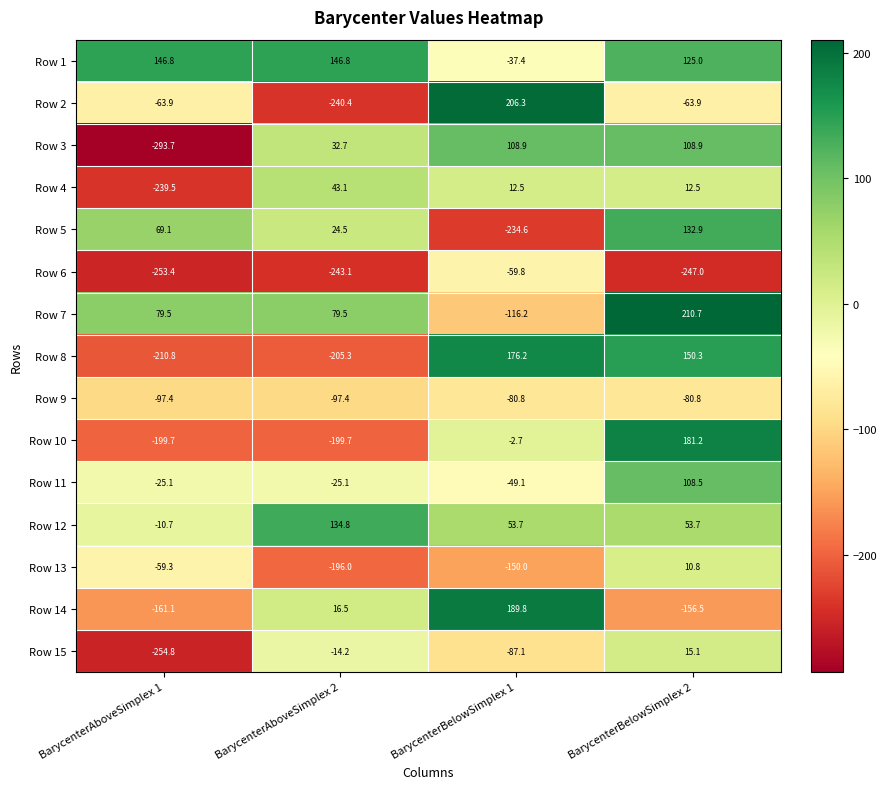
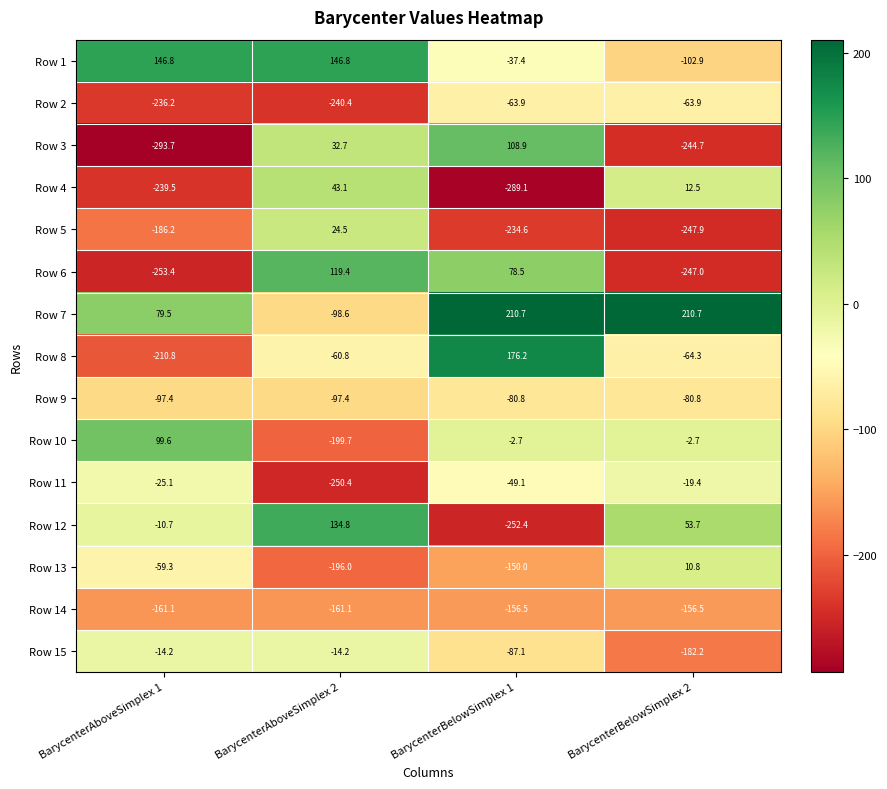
Row 1, BarycenterBelowSimplex 2: 125.0 -> -102.9
Row 2, BarycenterAboveSimplex 1: -63.9 -> -236.2
Row 2, BarycenterBelowSimplex 1: 206.3 -> -63.9
Row 3, BarycenterBelowSimplex 2: 108.9 -> -244.7
Row 4, BarycenterBelowSimplex 1: 12.5 -> -289.1
Row 5, BarycenterAboveSimplex 1: 69.1 -> -186.2
Row 5, BarycenterBelowSimplex 2: 132.9 -> -247.9
Row 6, BarycenterAboveSimplex 2: -243.1 -> 119.4
Row 6, BarycenterBelowSimplex 1: -59.8 -> 78.5
Row 7, BarycenterAboveSimplex 2: 79.5 -> -98.6
Row 7, BarycenterBelowSimplex 1: -116.2 -> 210.7
Row 8, BarycenterAboveSimplex 2: -205.3 -> -60.8
Row 8, BarycenterBelowSimplex 2: 150.3 -> -64.3
Row 10, BarycenterAboveSimplex 1: -199.7 -> 99.6
Row 10, BarycenterBelowSimplex 2: 181.2 -> -2.7
Row 11, BarycenterAboveSimplex 2: -25.1 -> -250.4
Row 11, BarycenterBelowSimplex 2: 108.5 -> -19.4
Row 12, BarycenterBelowSimplex 1: 53.7 -> -252.4
Row 14, BarycenterAboveSimplex 2: 16.5 -> -161.1
Row 14, BarycenterBelowSimplex 1: 189.8 -> -156.5
Row 15, BarycenterAboveSimplex 1: -254.8 -> -14.2
Row 15, BarycenterBelowSimplex 2: 15.1 -> -182.2
